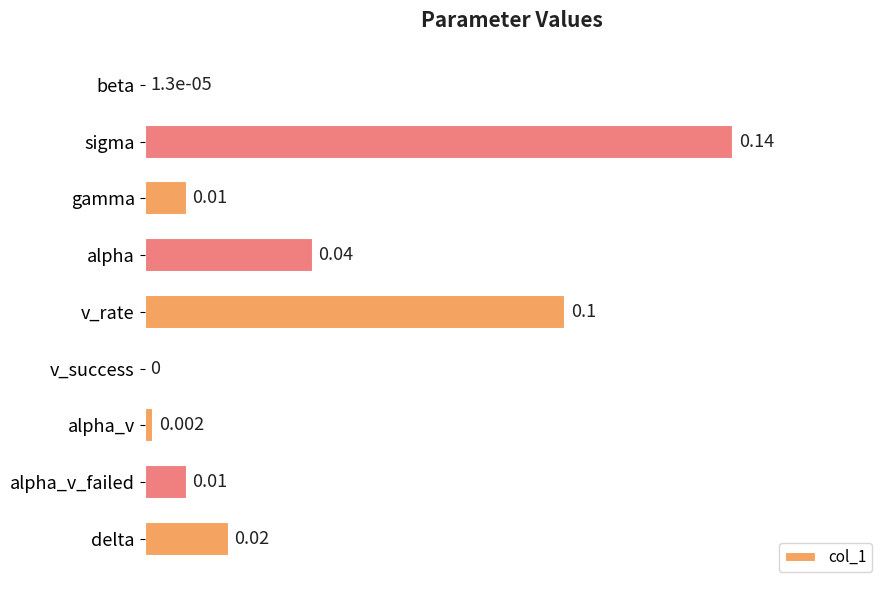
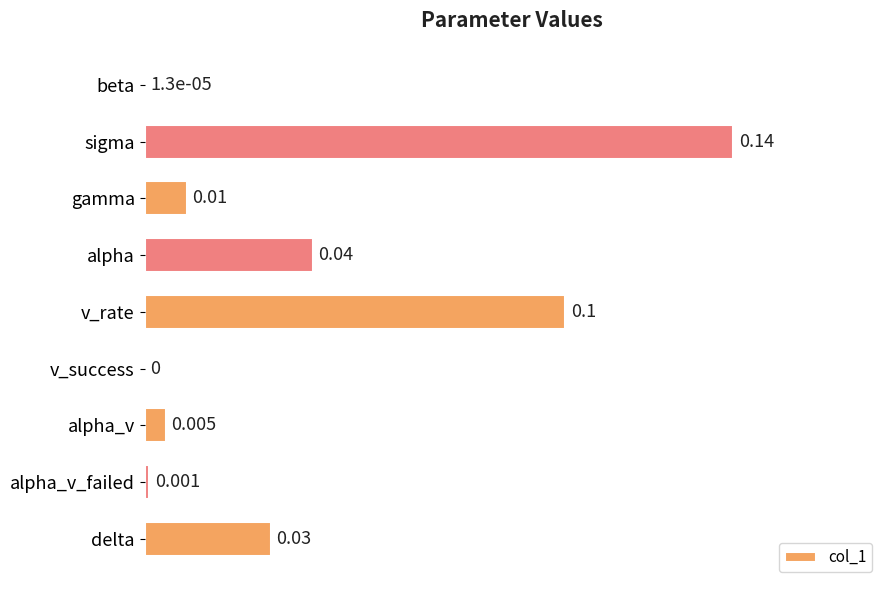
alpha_v: 0.002 -> 0.005
alpha_v_failed: 0.01 -> 0.001
delta: 0.02 -> 0.03
